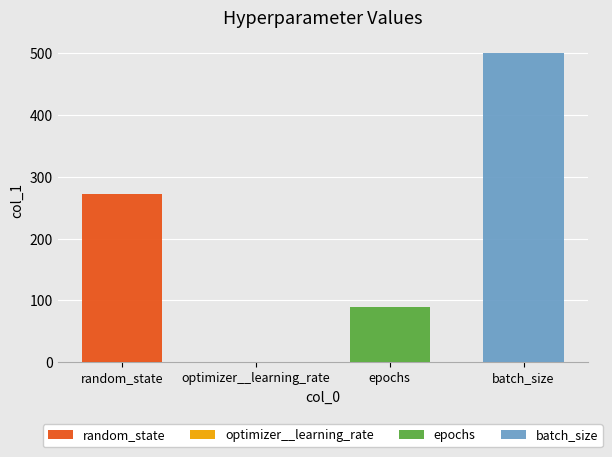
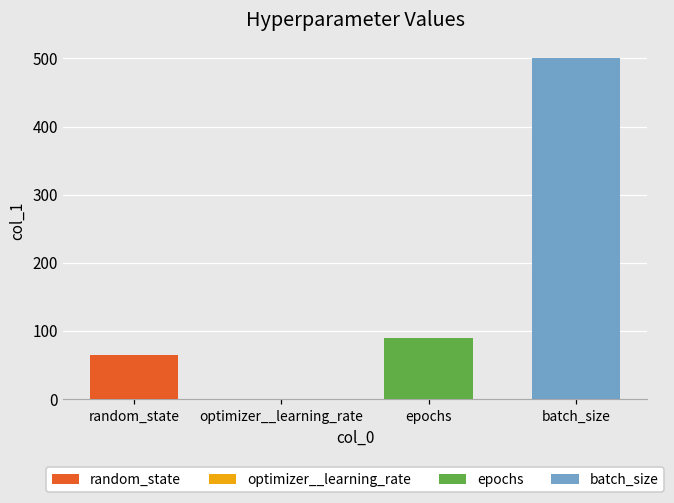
random_state: 270 -> 60
